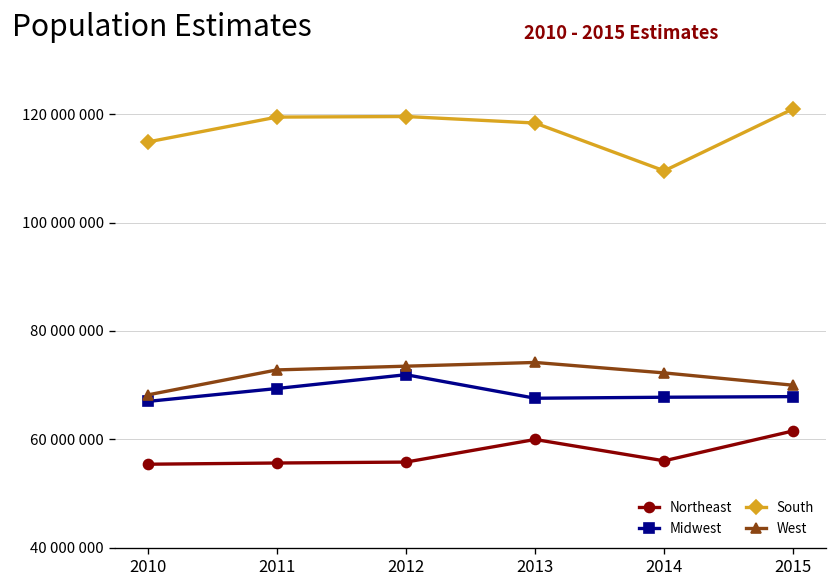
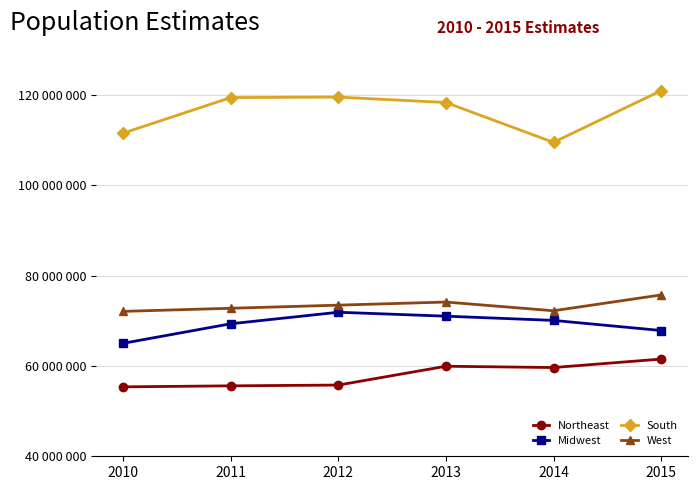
Midwest, 2010: 67000000 -> 65000000
South, 2010: 115000000 -> 112000000
West, 2010: 68000000 -> 72000000
Midwest, 2013: 68000000 -> 71000000
Northeast, 2014: 56000000 -> 60000000
Midwest, 2014: 68000000 -> 70000000
West, 2015: 70000000 -> 76000000
